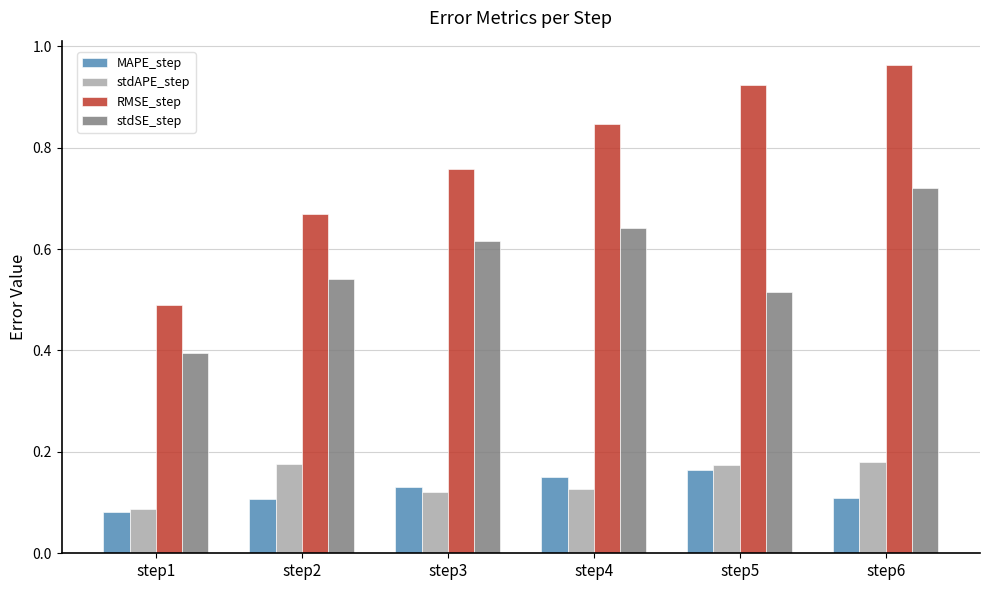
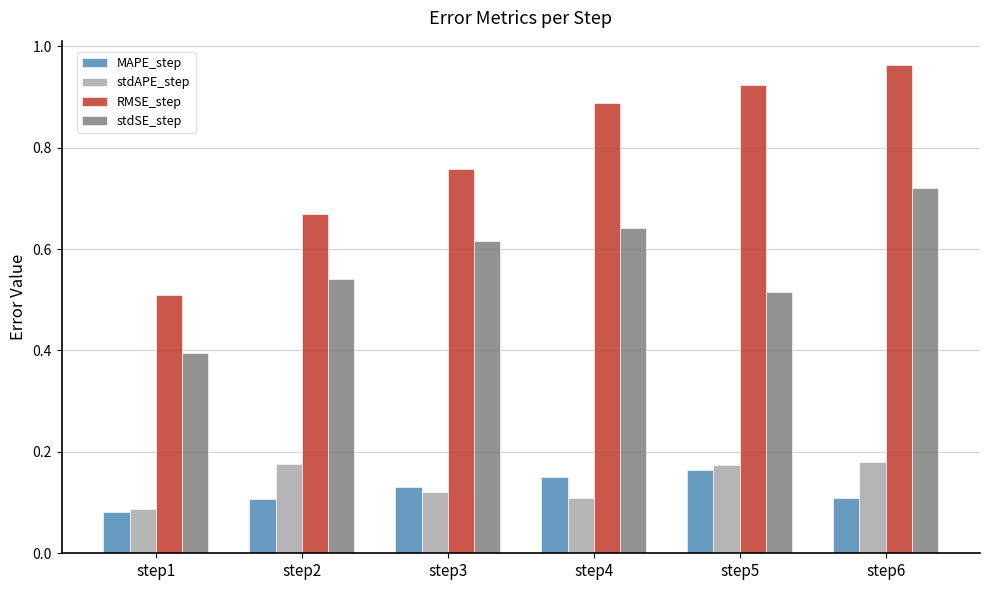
RMSE_step, step1: 0.49 -> 0.51
stdAPE_step, step4: 0.13 -> 0.11
RMSE_step, step4: 0.85 -> 0.89
